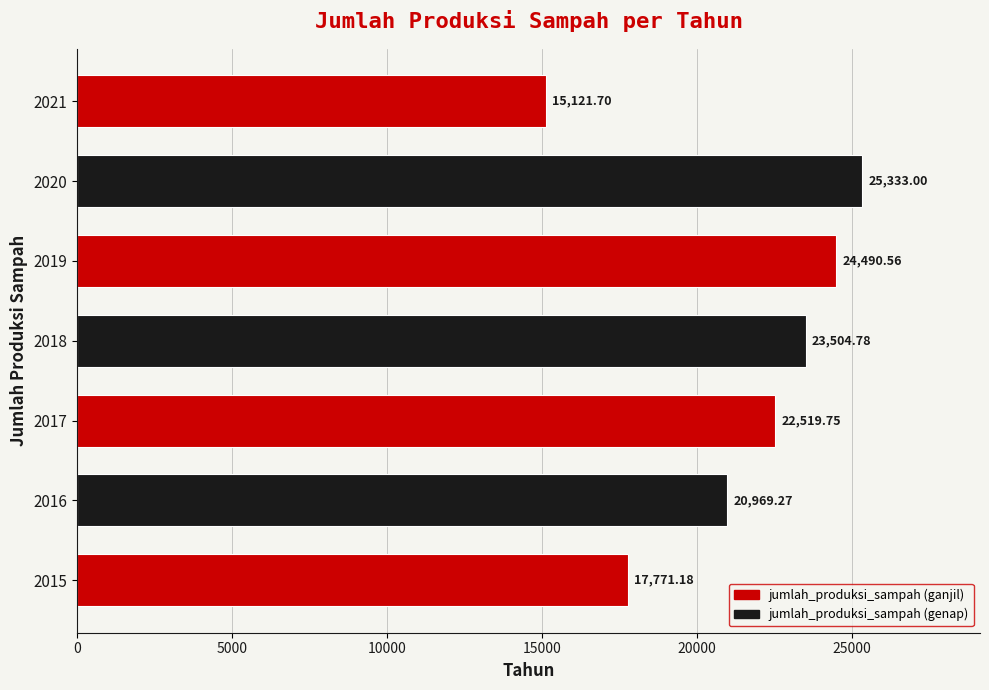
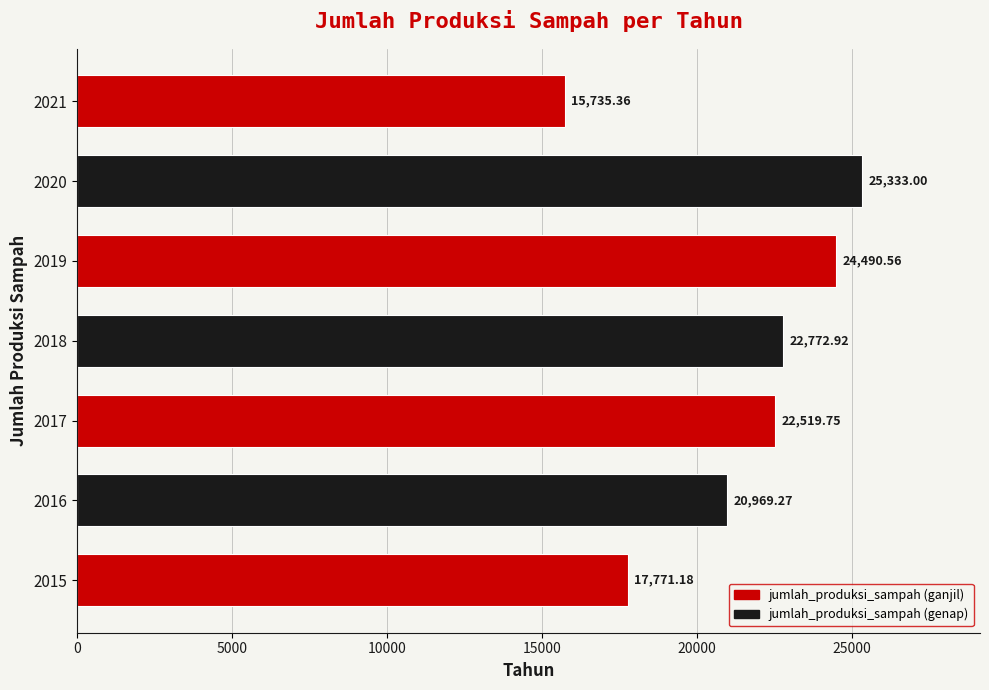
2021: 15,121.70 -> 15,735.36
2018: 23,504.78 -> 22,772.92
